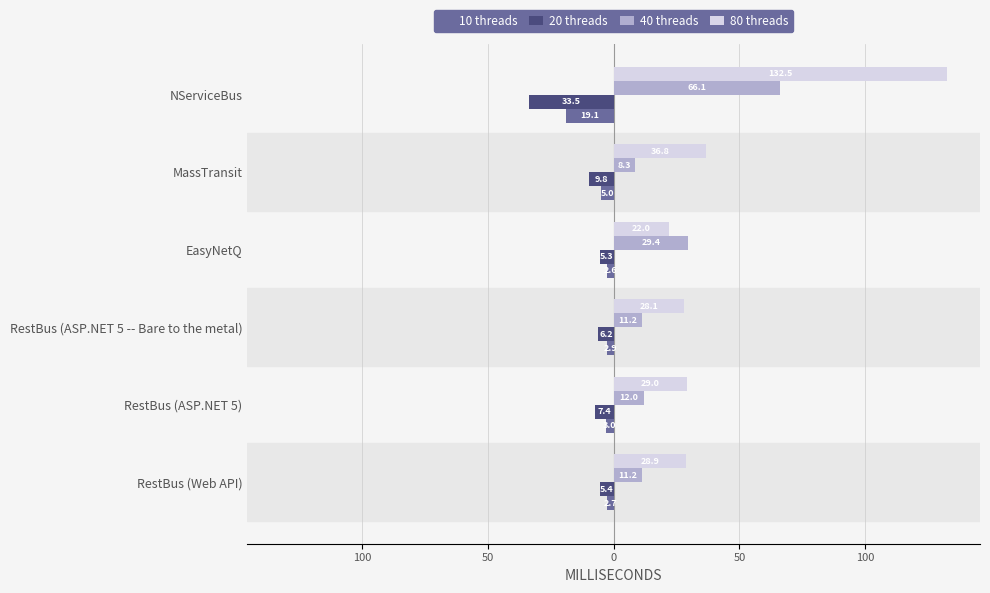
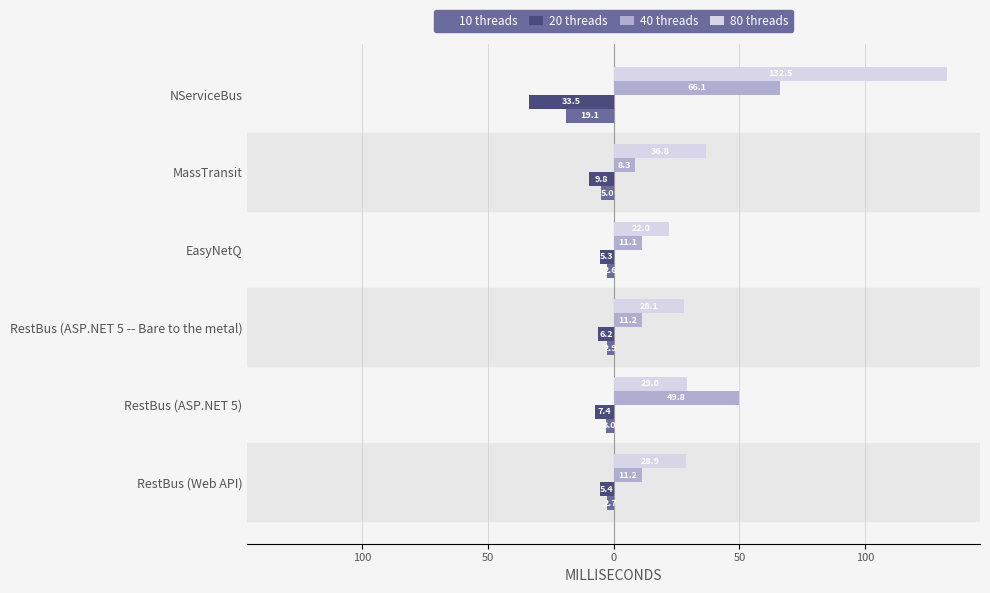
40 threads, EasyNetQ: 29.4 -> 11.1
40 threads, RestBus (ASP.NET 5): 12.0 -> 49.8
